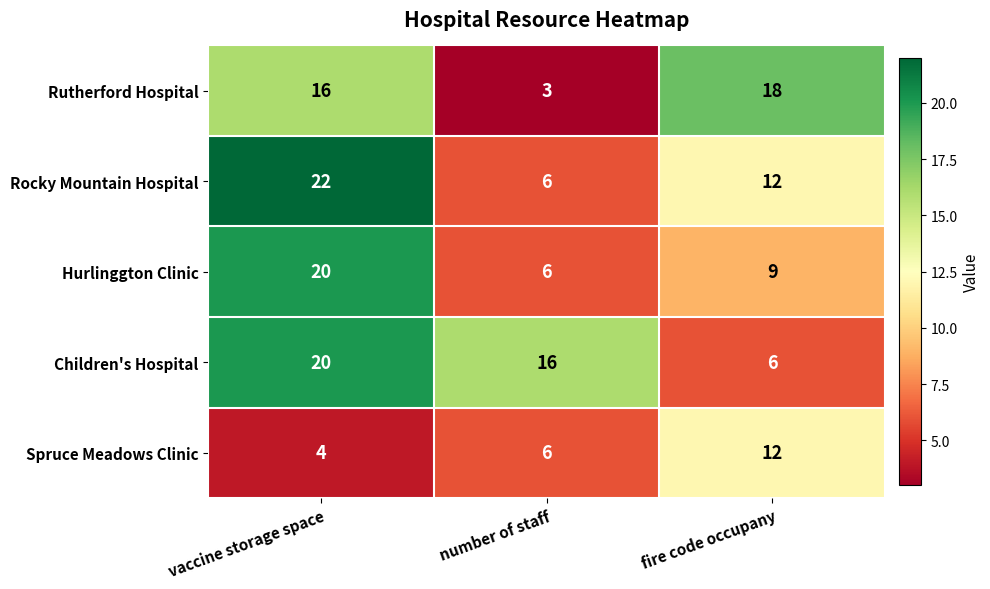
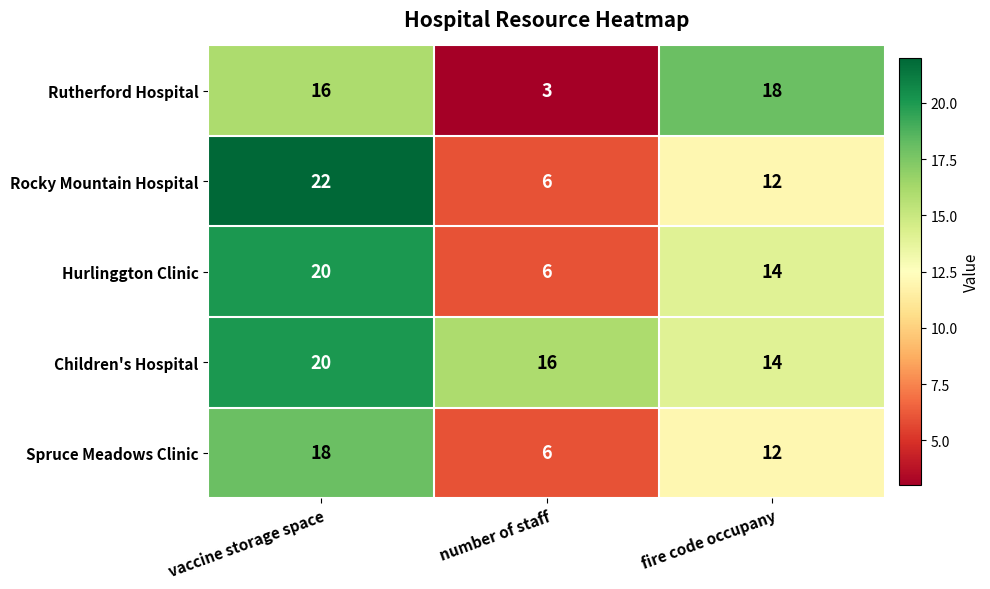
Hurlinggton Clinic, fire code occupany: 9 -> 14
Children's Hospital, fire code occupany: 6 -> 14
Spruce Meadows Clinic, vaccine storage space: 4 -> 18
